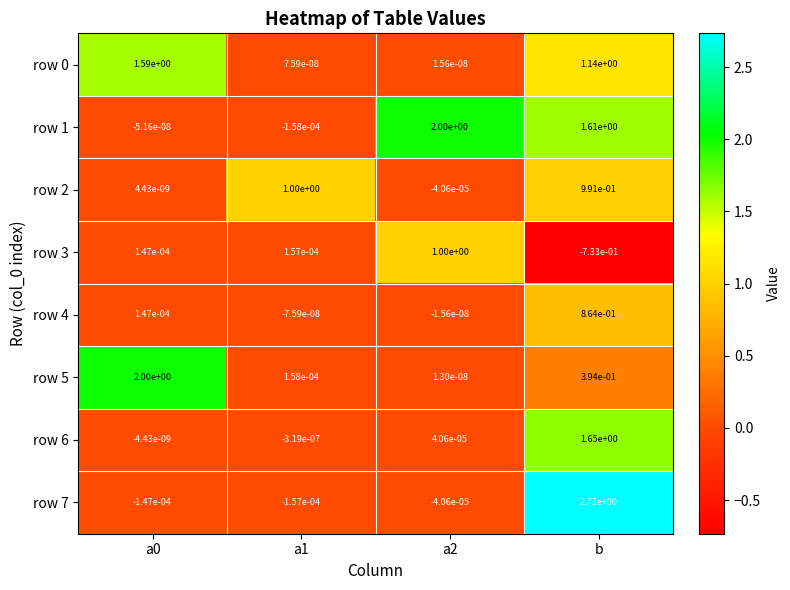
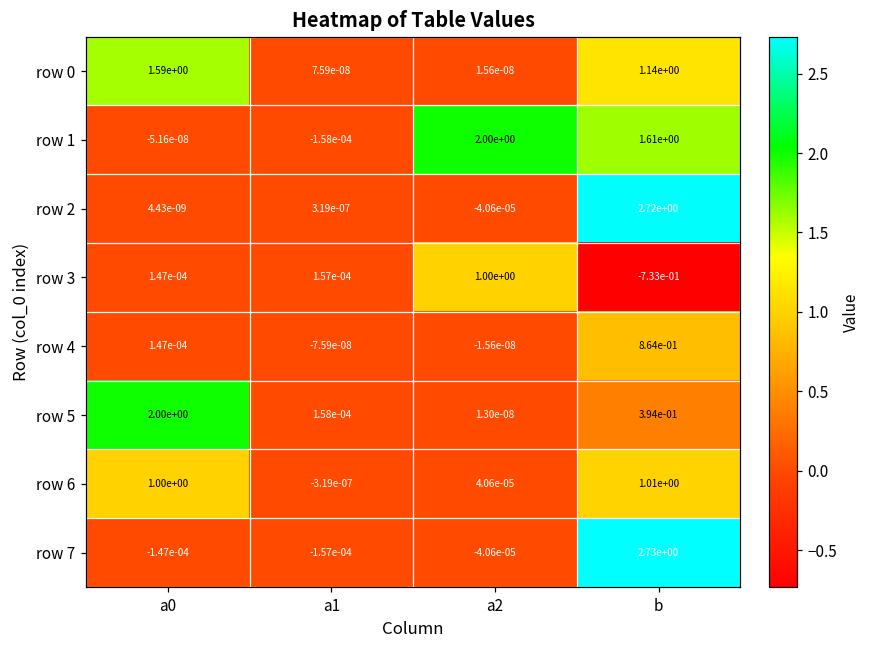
row 2, a1: 1.00e+00 -> 3.19e-07
row 2, b: 9.91e-01 -> 2.72e+00
row 6, a0: -4.43e-09 -> 1.00e+00
row 6, b: 1.65e+00 -> 1.01e+00
